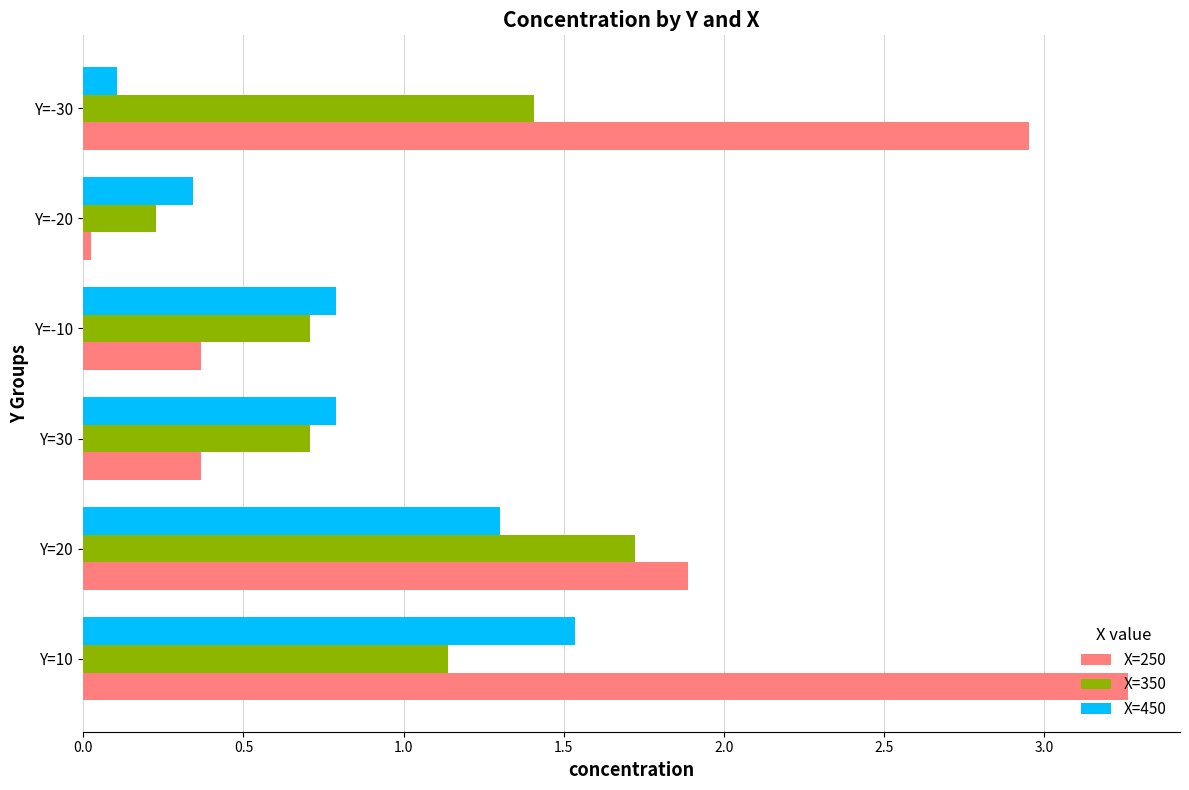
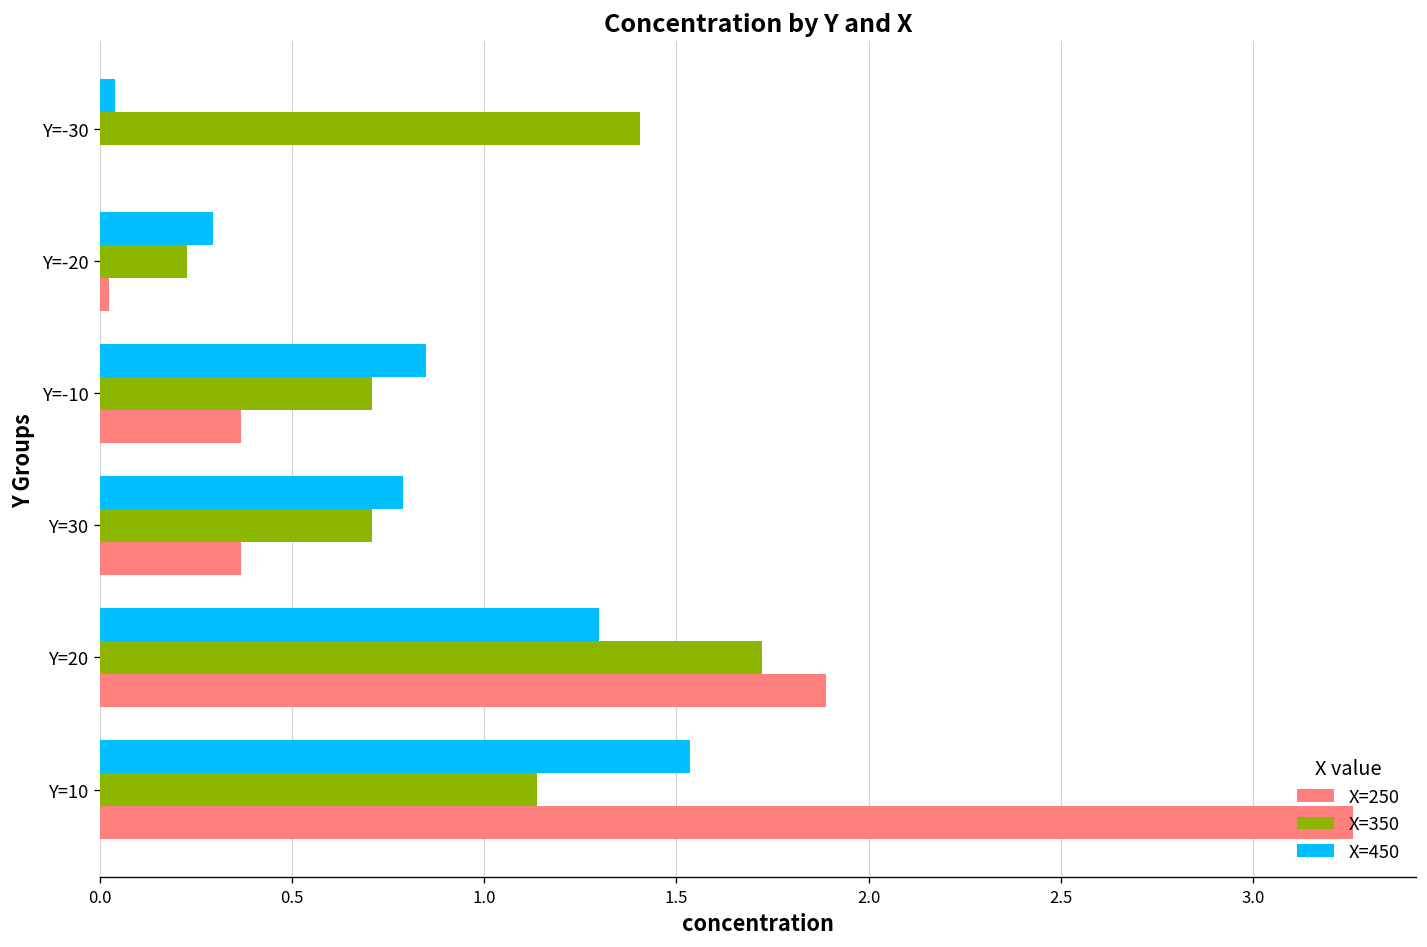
X=450, Y=-30: 0.11 -> 0.04
X=250, Y=-30: 2.95 -> 0.00
X=450, Y=-20: 0.34 -> 0.29
X=450, Y=-10: 0.79 -> 0.85
